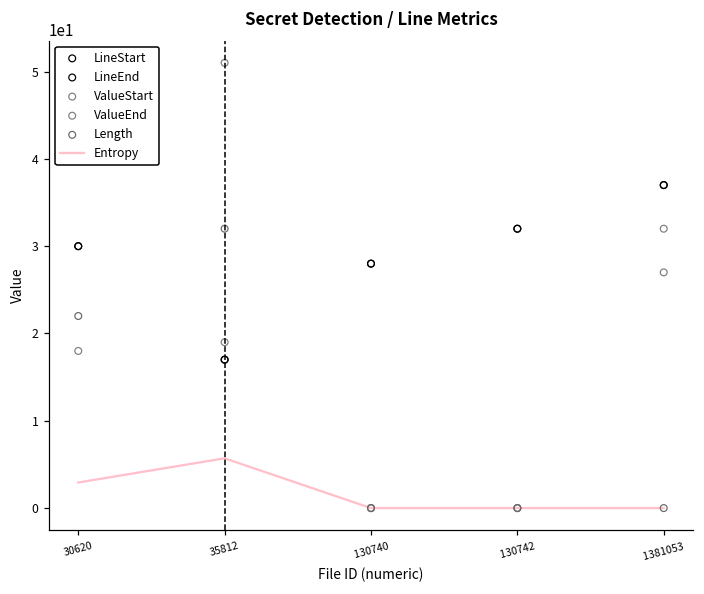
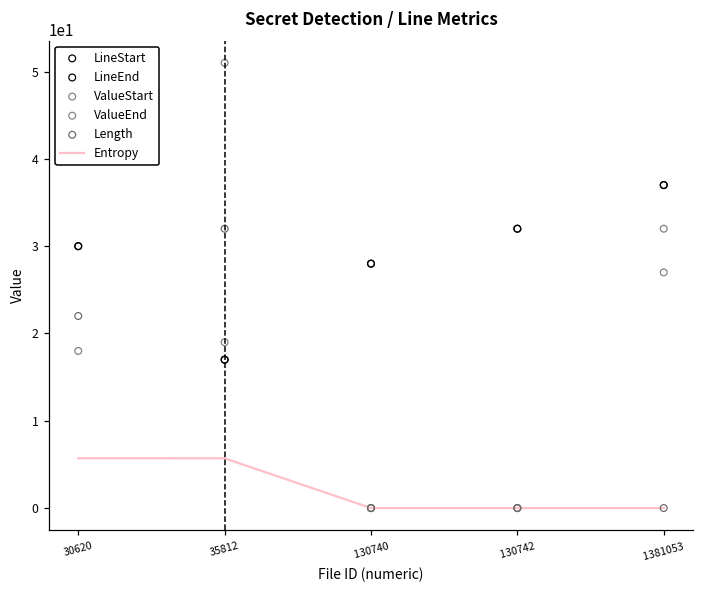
Entropy, 30620: 3 -> 6
